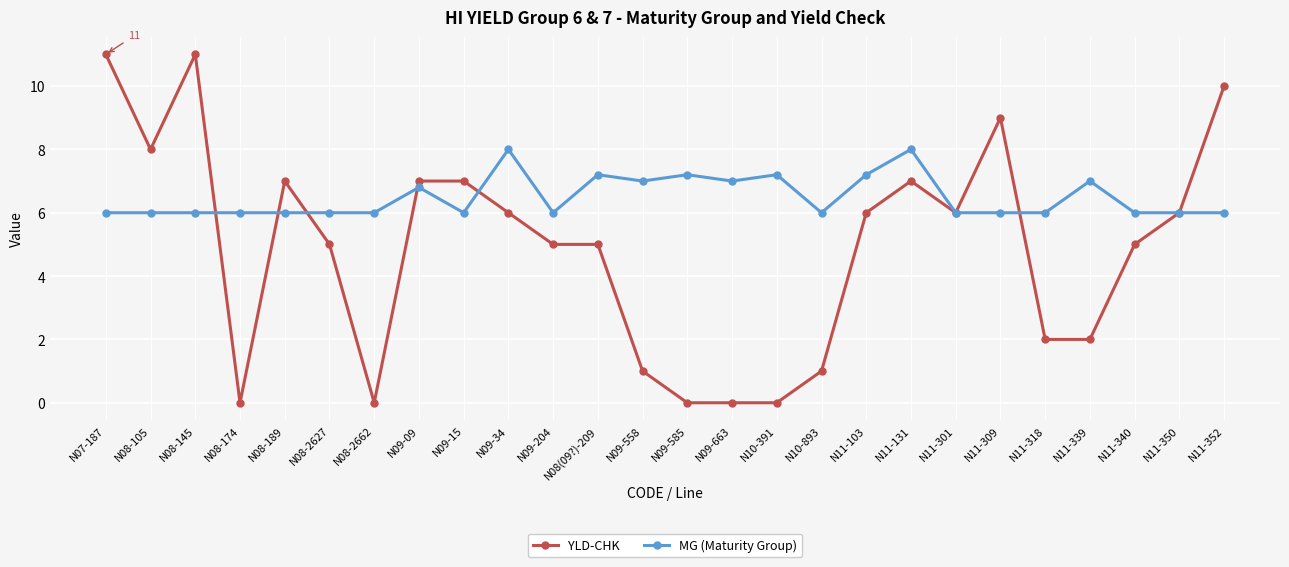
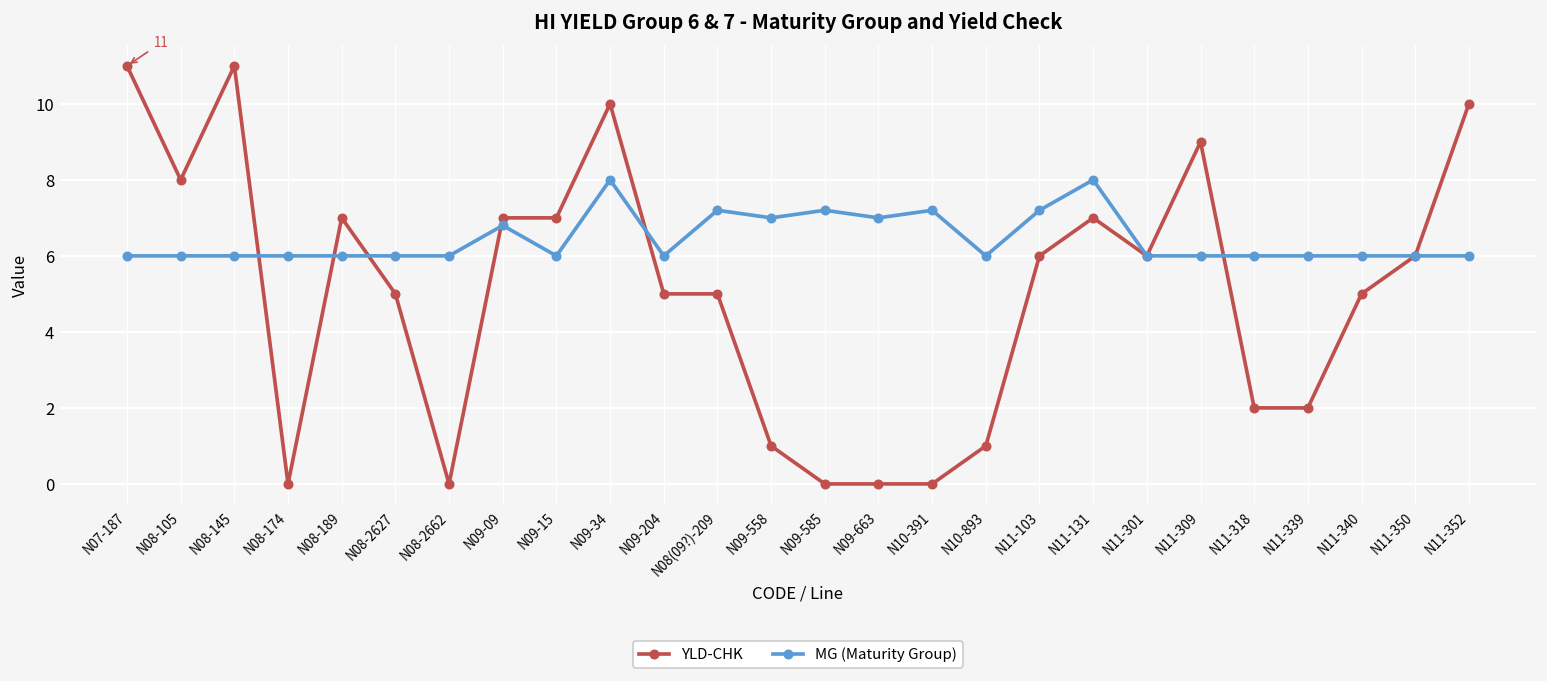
YLD-CHK, N09-34: 6 -> 10
MG (Maturity Group), N11-339: 7 -> 6
